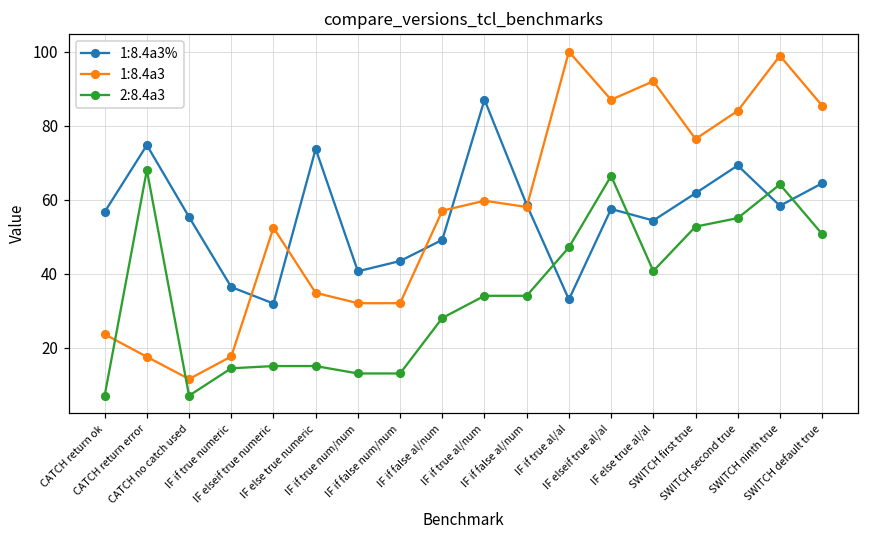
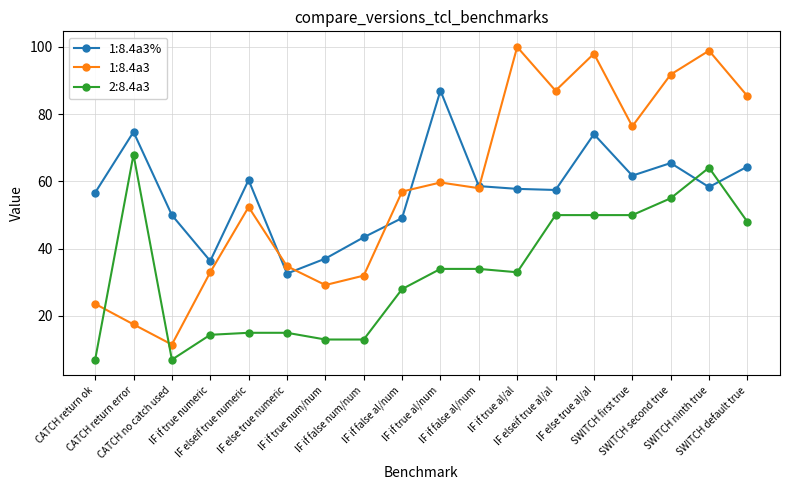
1:8.4a3%, CATCH no catch used: 55 -> 50
1:8.4a3, IF if true numeric: 18 -> 33
1:8.4a3%, IF elseif true numeric: 32 -> 60
1:8.4a3%, IF else true numeric: 74 -> 33
1:8.4a3%, IF if true num/num: 41 -> 37
1:8.4a3, IF if true num/num: 32 -> 29
1:8.4a3%, IF if true al/al: 33 -> 58
2:8.4a3, IF if true al/al: 47 -> 33
2:8.4a3, IF elseif true al/al: 66 -> 50
1:8.4a3%, IF else true al/al: 54 -> 74
1:8.4a3, IF else true al/al: 92 -> 98
2:8.4a3, IF else true al/al: 41 -> 50
2:8.4a3, SWITCH first true: 53 -> 50
1:8.4a3%, SWITCH second true: 69 -> 65
1:8.4a3, SWITCH second true: 84 -> 92
2:8.4a3, SWITCH default true: 51 -> 48
